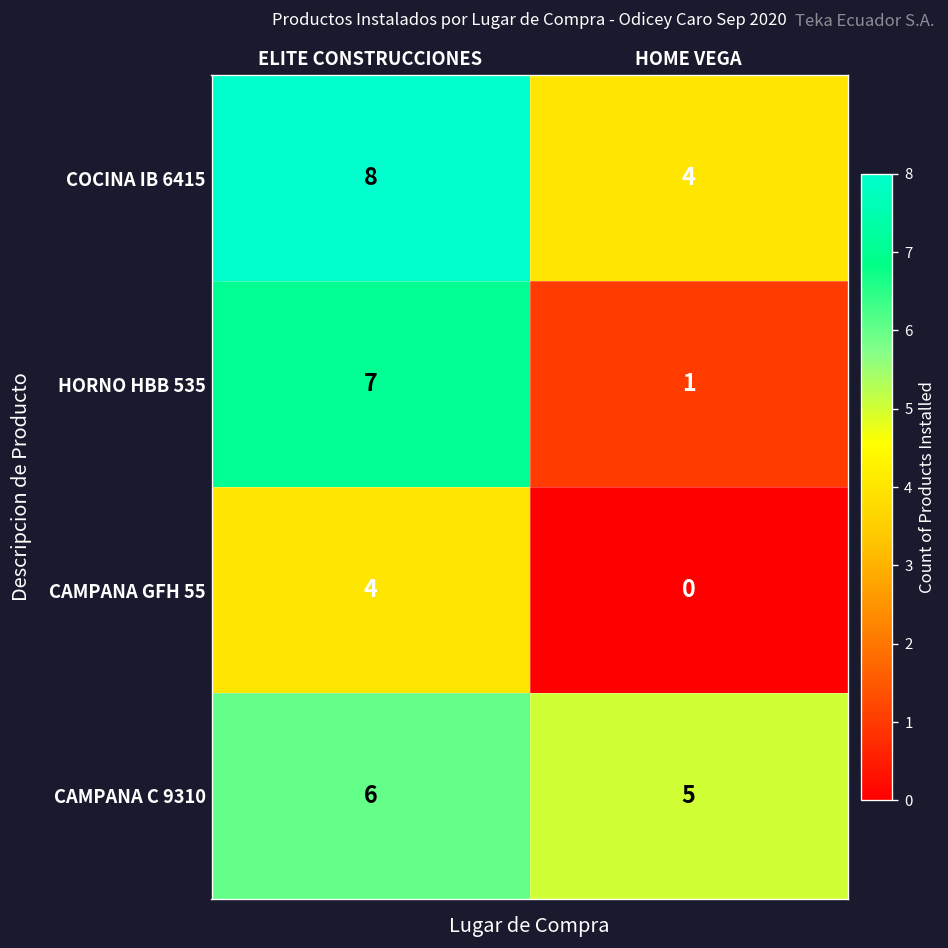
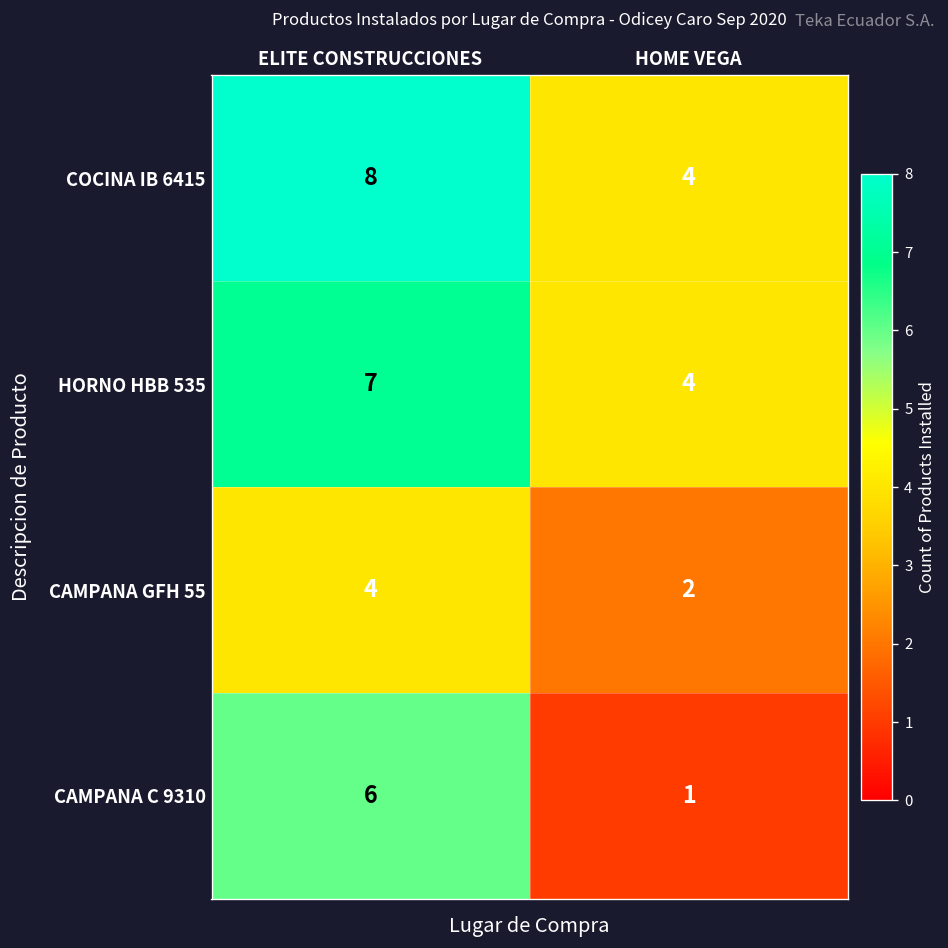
HORNO HBB 535, HOME VEGA: 1 -> 4
CAMPANA GFH 55, HOME VEGA: 0 -> 2
CAMPANA C 9310, HOME VEGA: 5 -> 1
